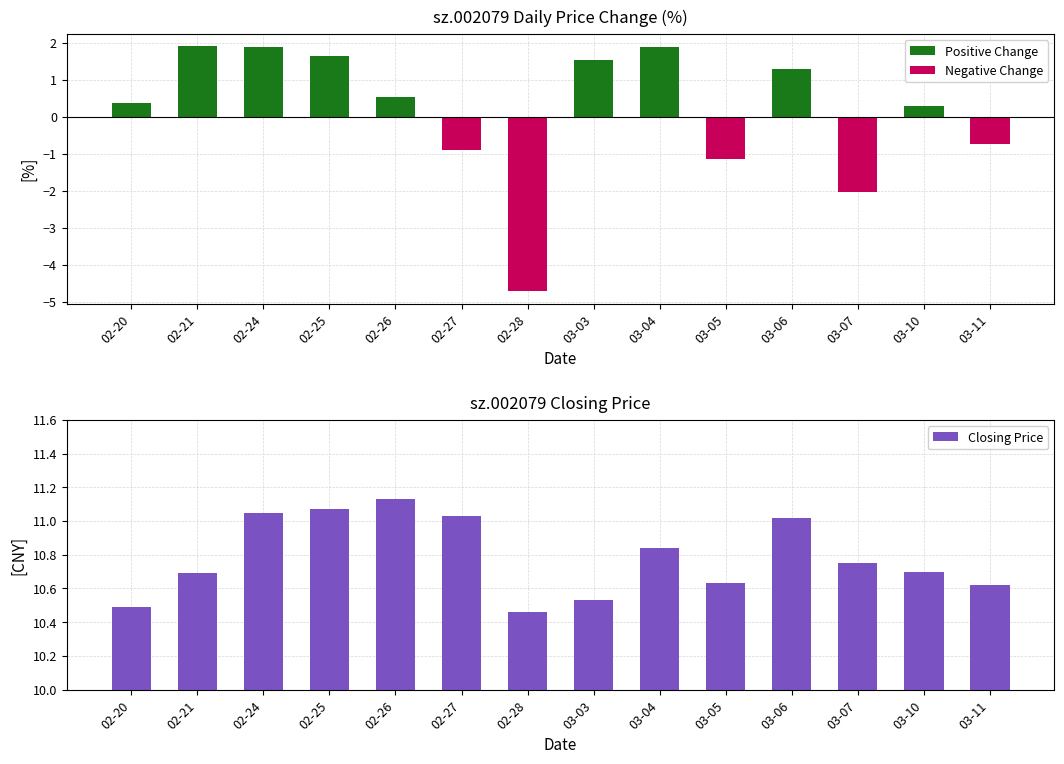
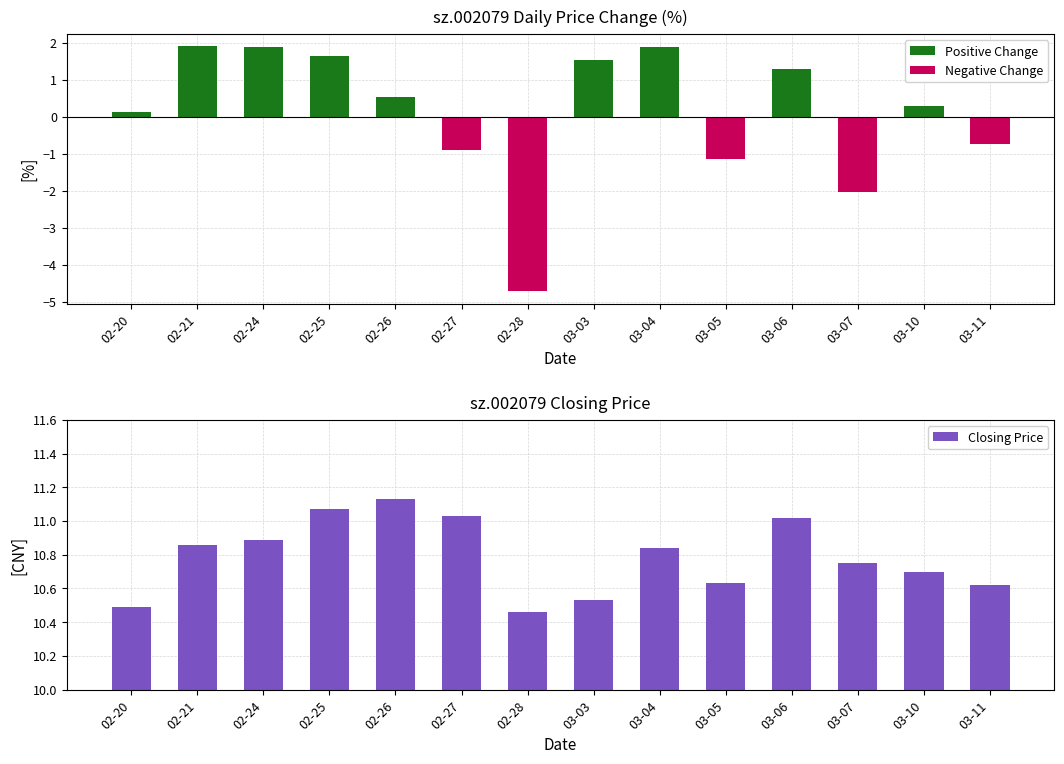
sz.002079 Daily Price Change (%), Positive Change, 02-20: 0.4 -> 0.1
sz.002079 Closing Price, 02-21: 10.69 -> 10.86
sz.002079 Closing Price, 02-24: 11.05 -> 10.89
